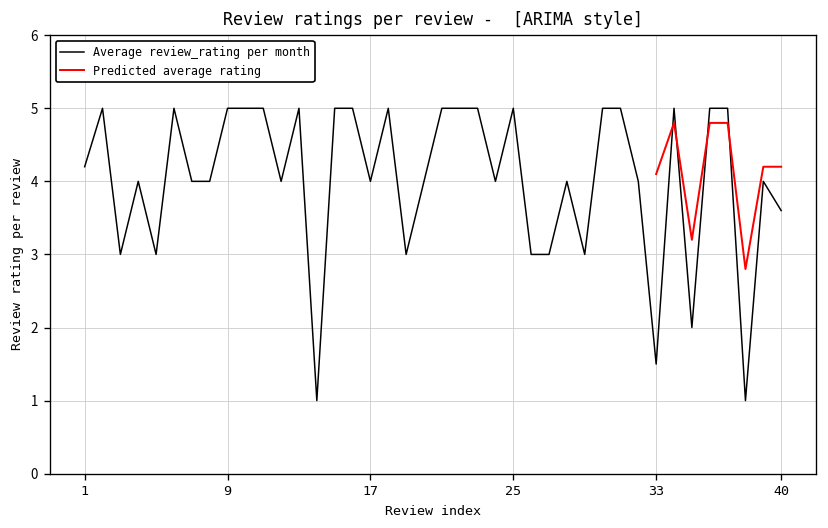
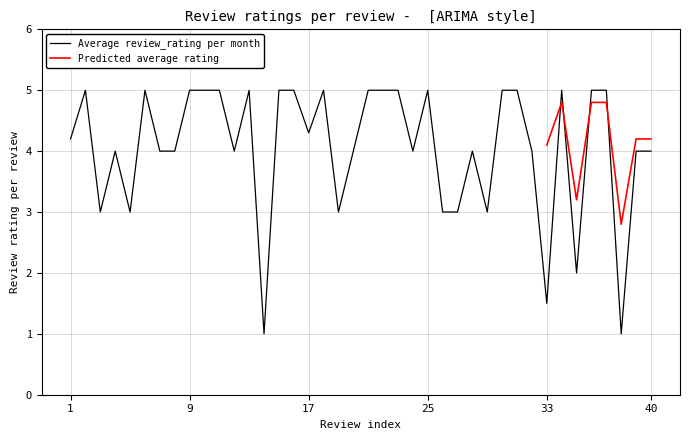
Average review_rating per month, 17: 4.0 -> 4.3
Average review_rating per month, 40: 3.6 -> 4.0
